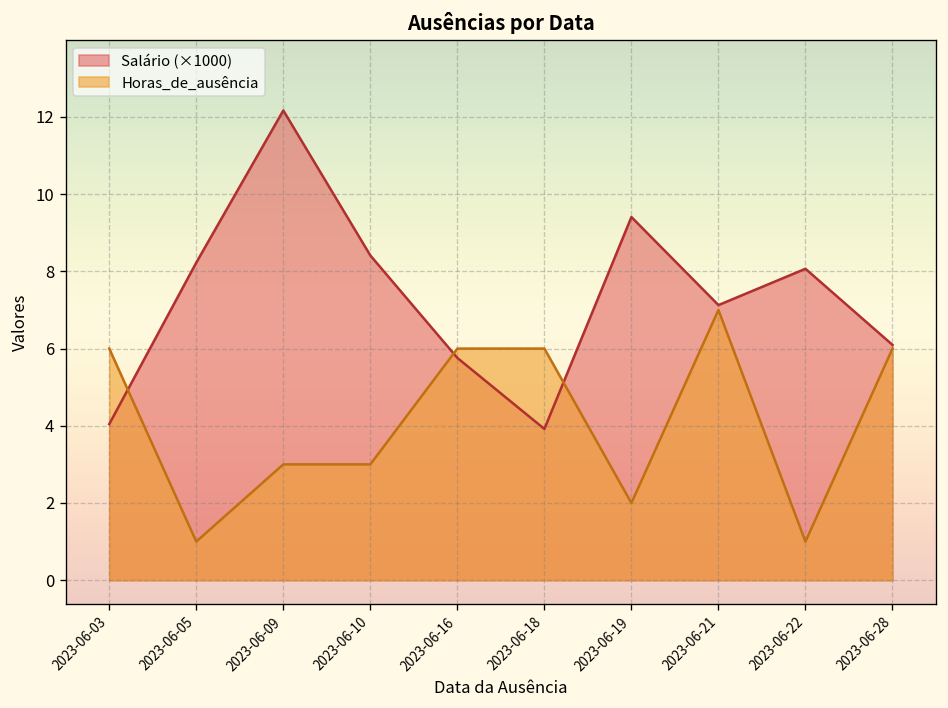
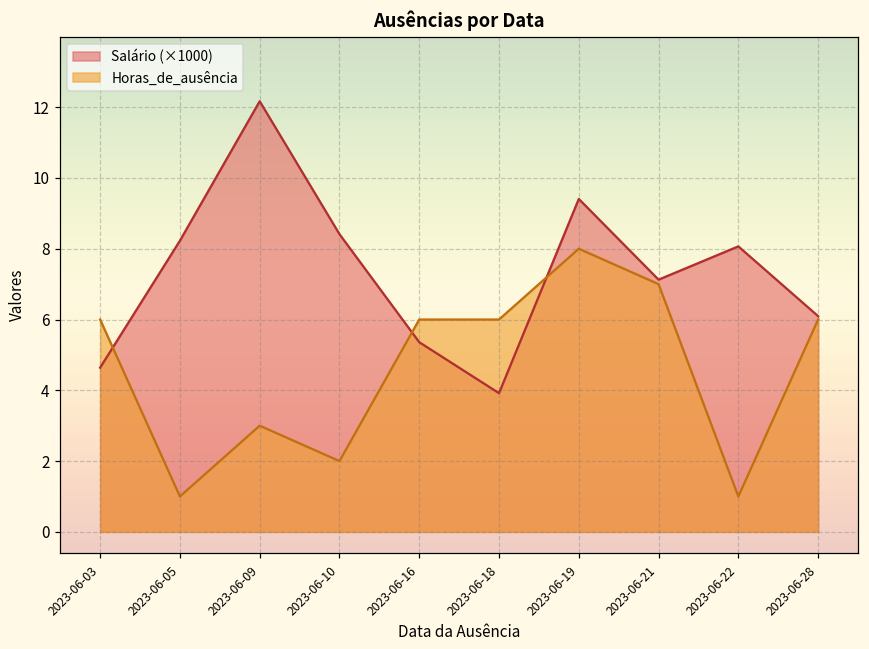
Salário (×1000), 2023-06-03: 4.0 -> 4.6
Horas_de_ausência, 2023-06-10: 3 -> 2
Salário (×1000), 2023-06-16: 5.8 -> 5.4
Horas_de_ausência, 2023-06-19: 2 -> 8
